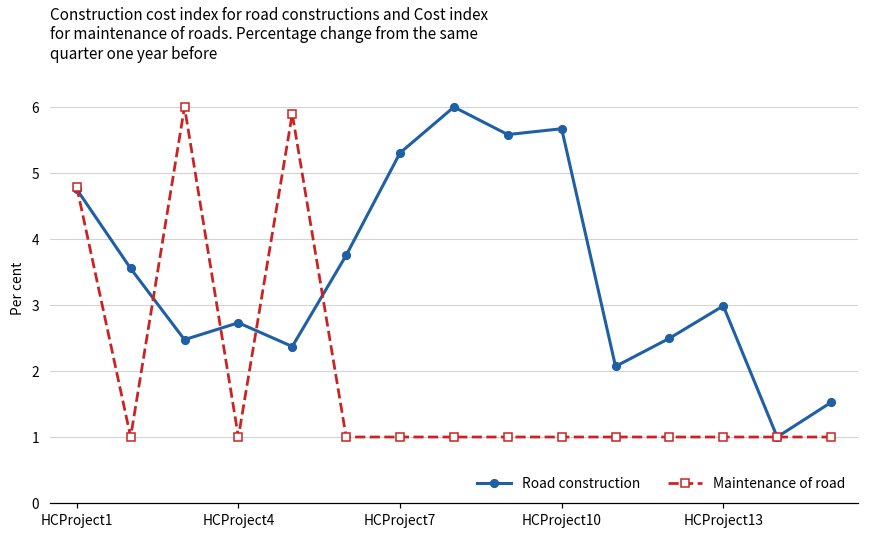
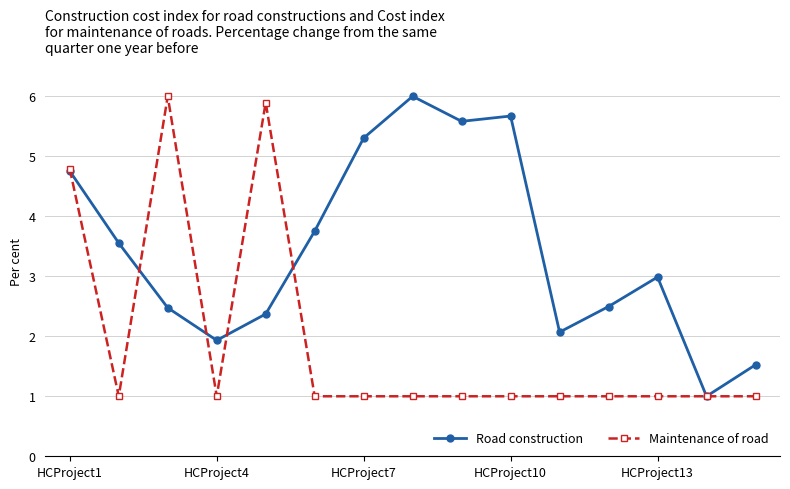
Road construction, HCProject4: 2.7 -> 1.9
